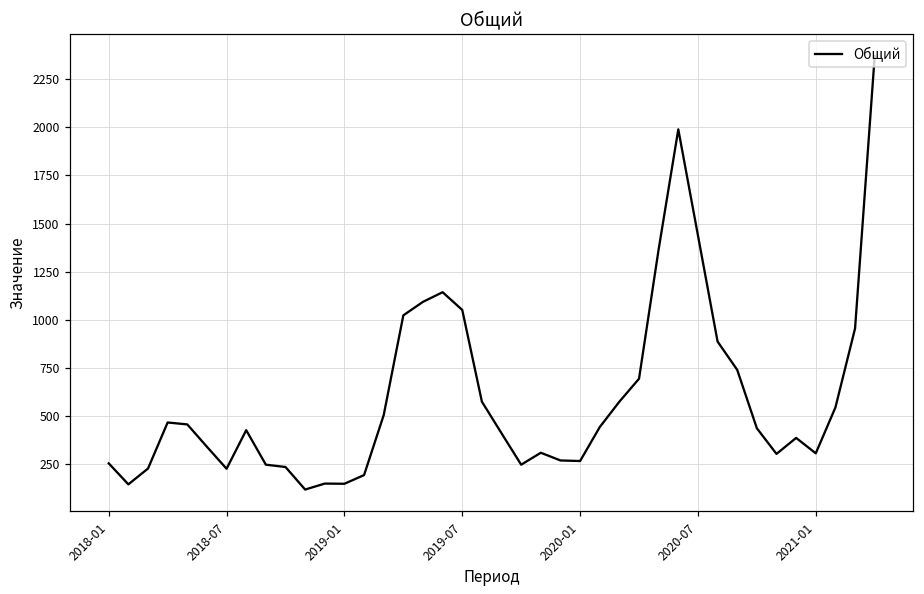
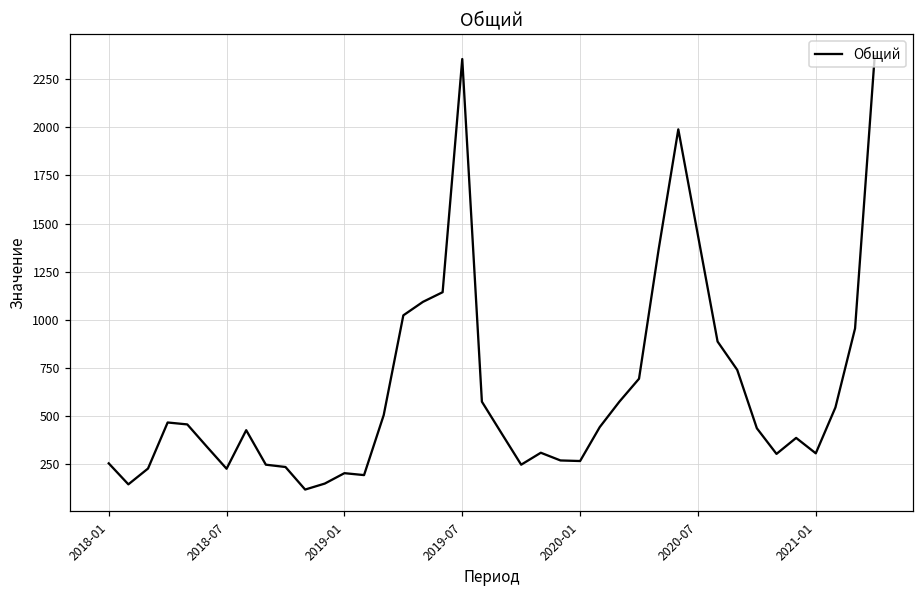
2019-01: 150 -> 210
2019-07: 1050 -> 2350
